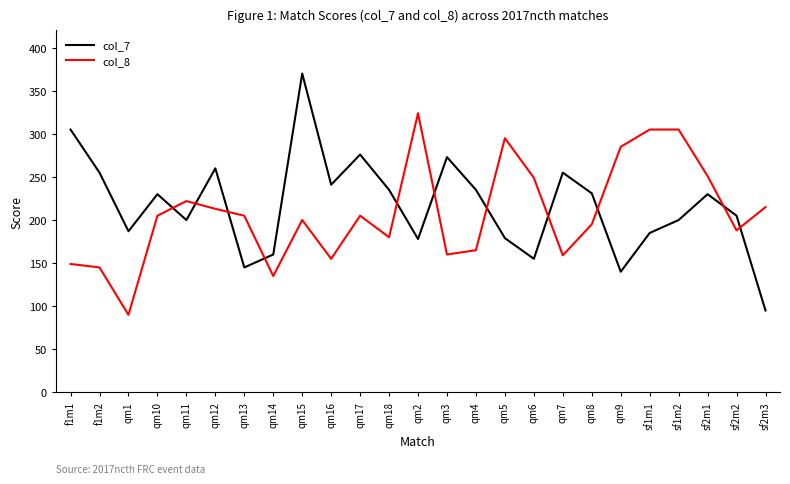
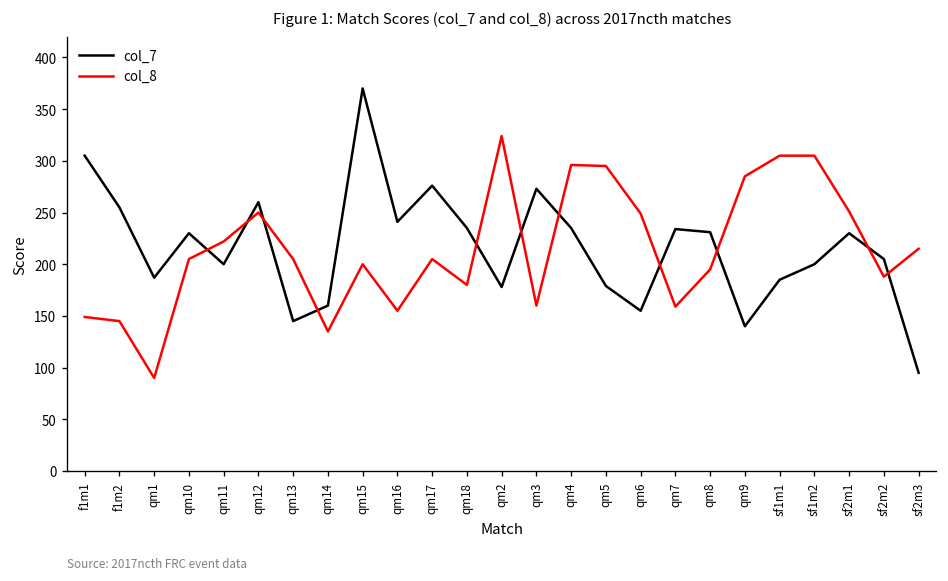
col_8, qm12: 210 -> 250
col_8, qm4: 170 -> 300
col_7, qm7: 260 -> 230
